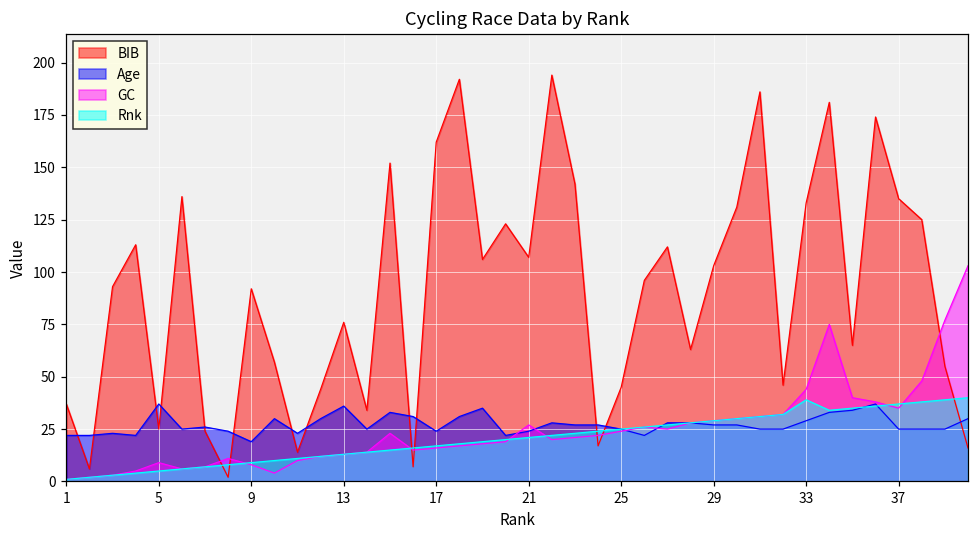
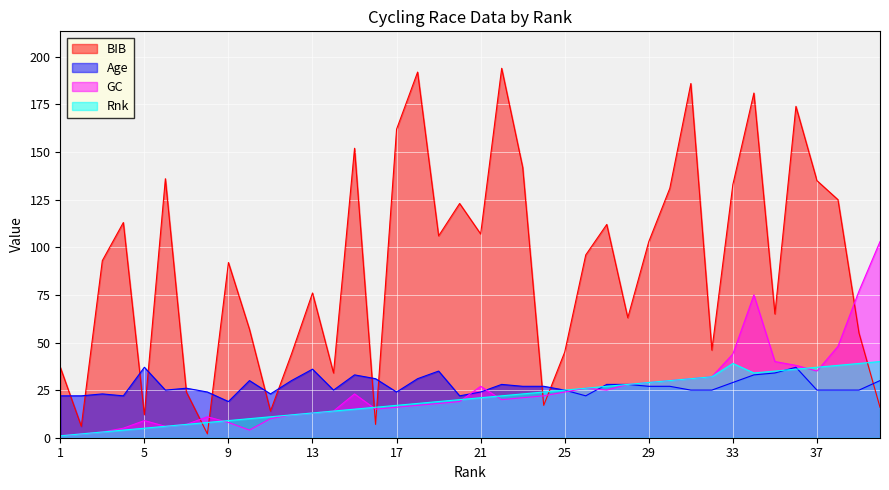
BIB, 5: 25 -> 12
